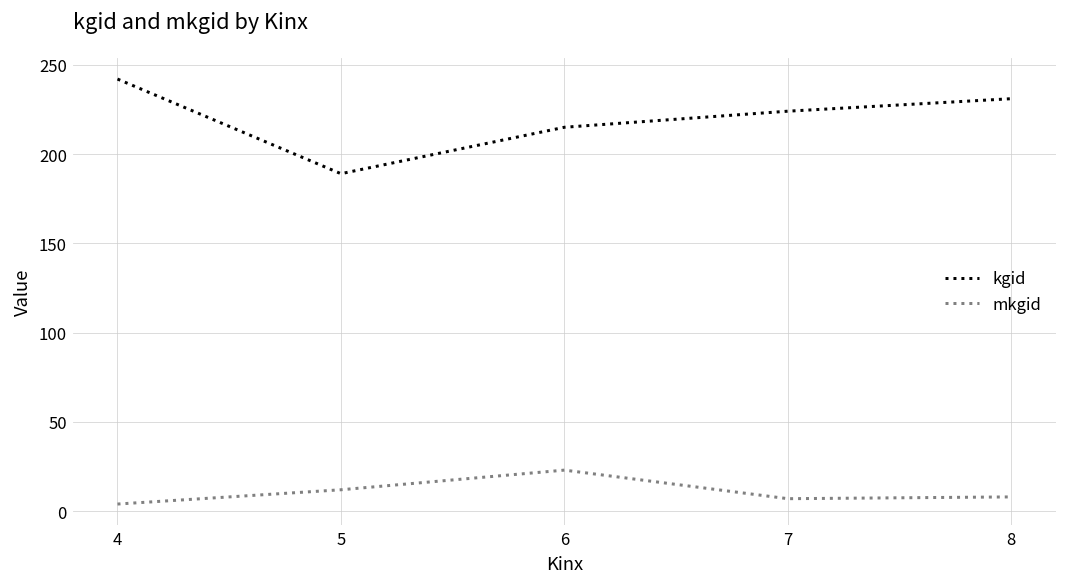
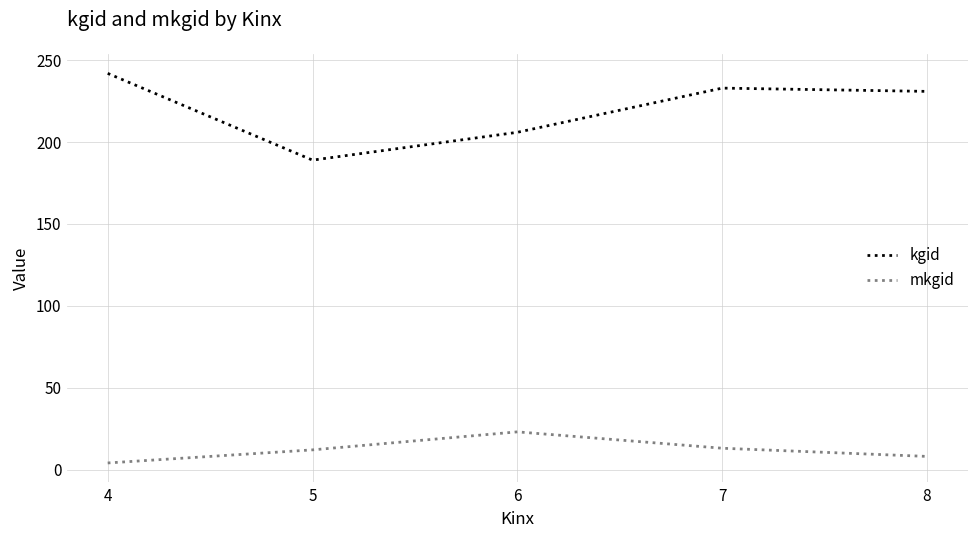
kgid, 6: 215 -> 206
kgid, 7: 224 -> 233
mkgid, 7: 7 -> 13
